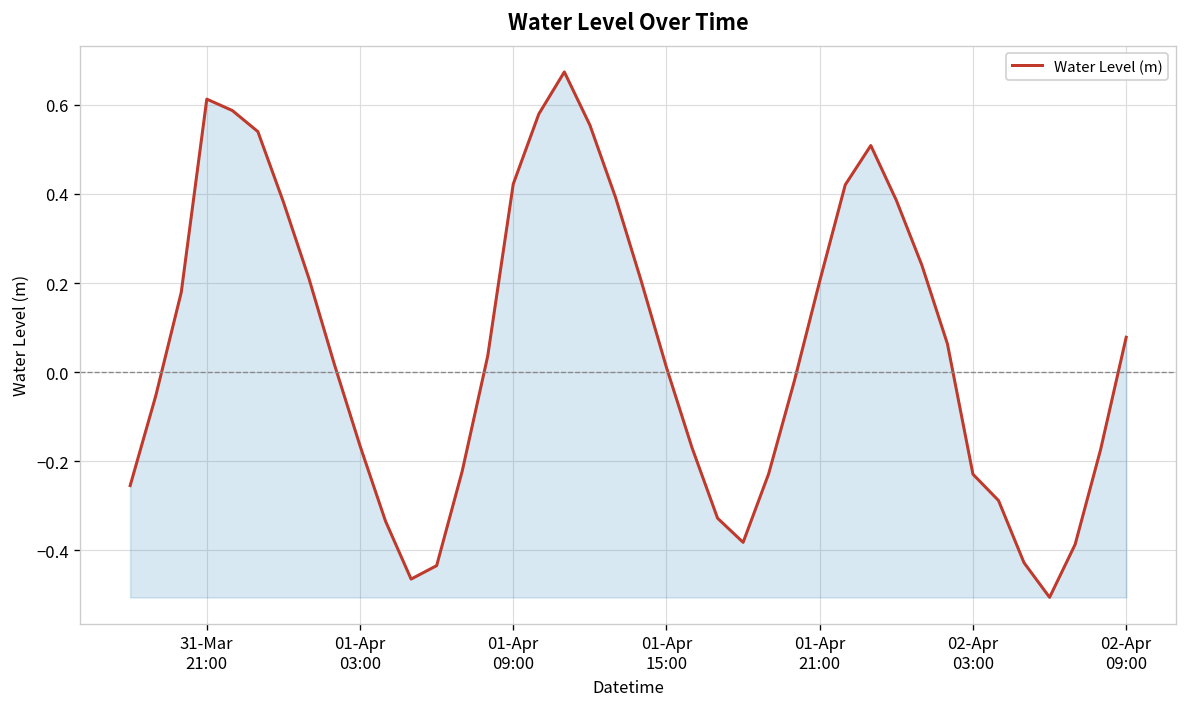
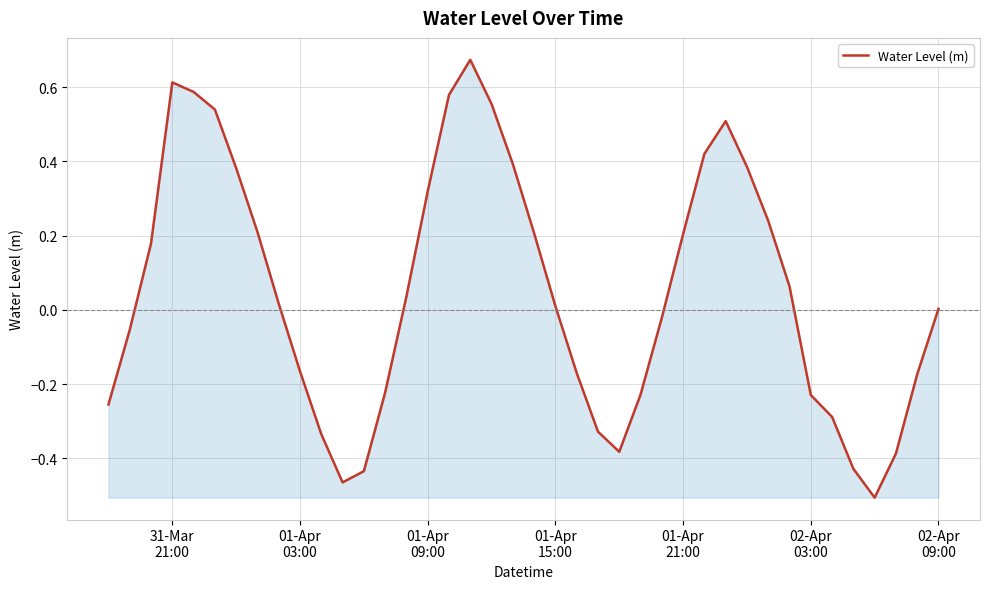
01-Apr 09:00: 0.42 -> 0.32
02-Apr 09:00: 0.08 -> 0.00
